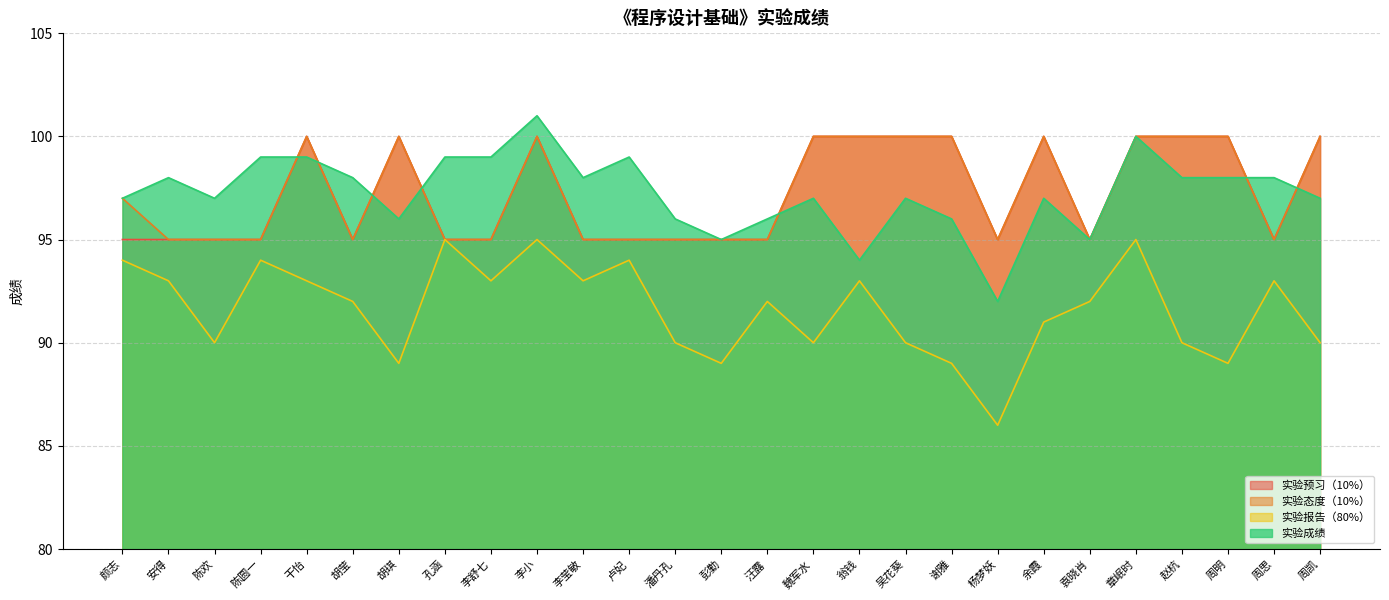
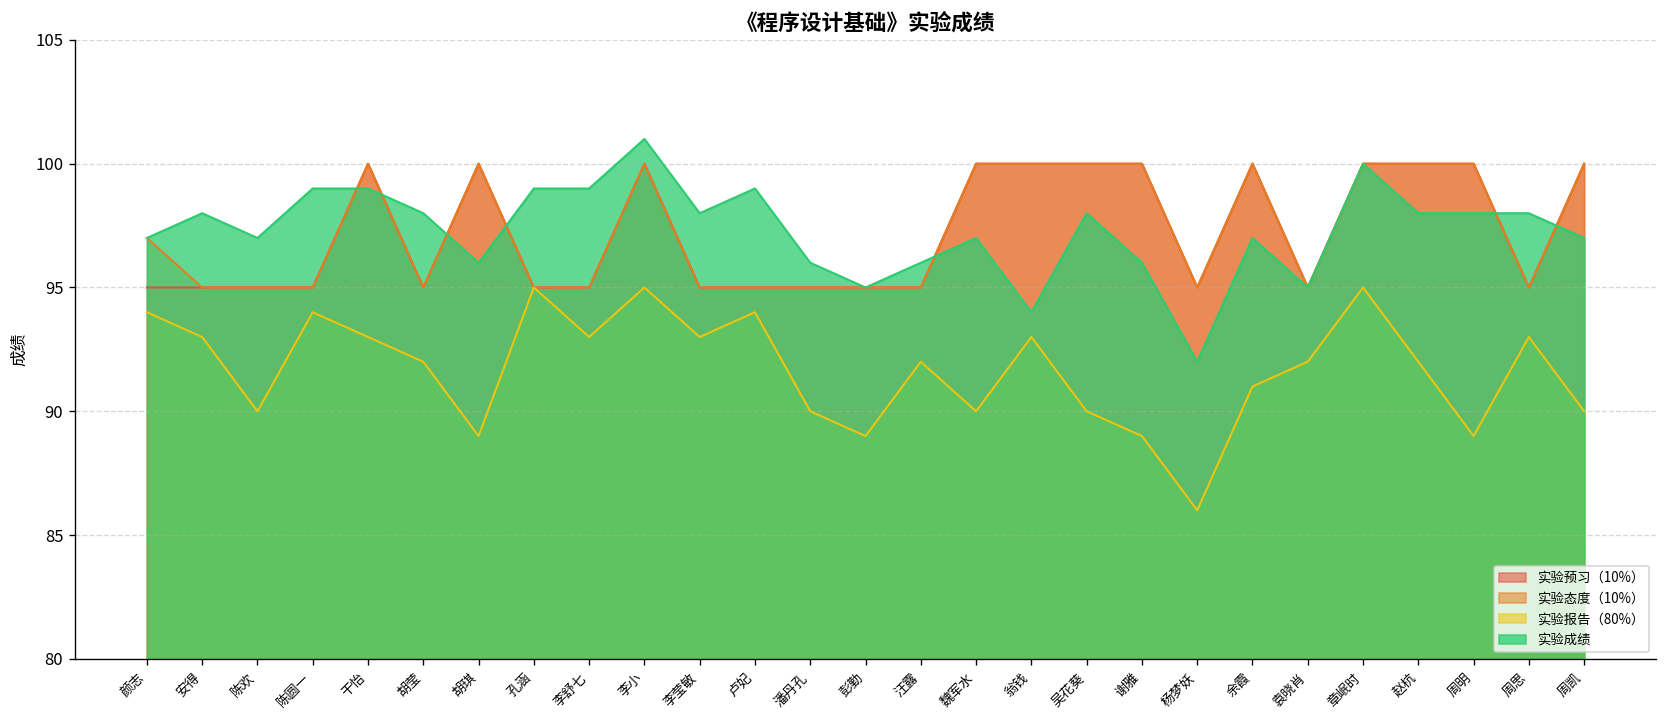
实验成绩, 吴花葵: 97 -> 98
实验报告（80%）, 赵杭: 90 -> 92
